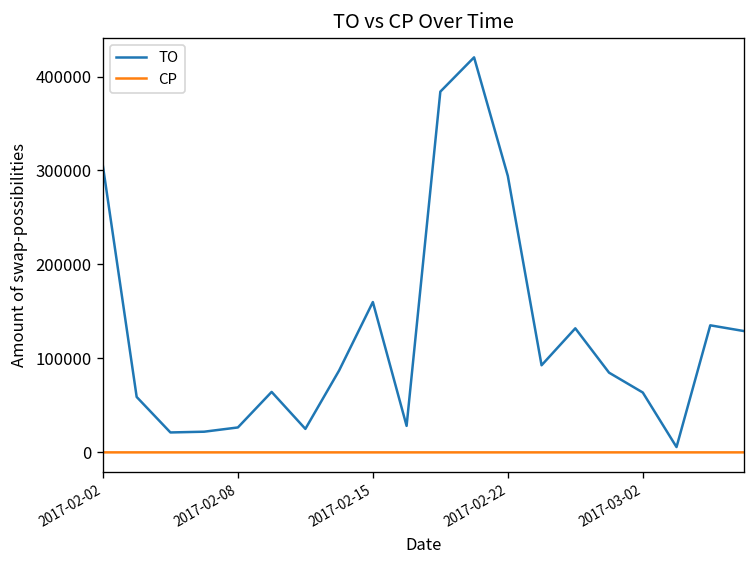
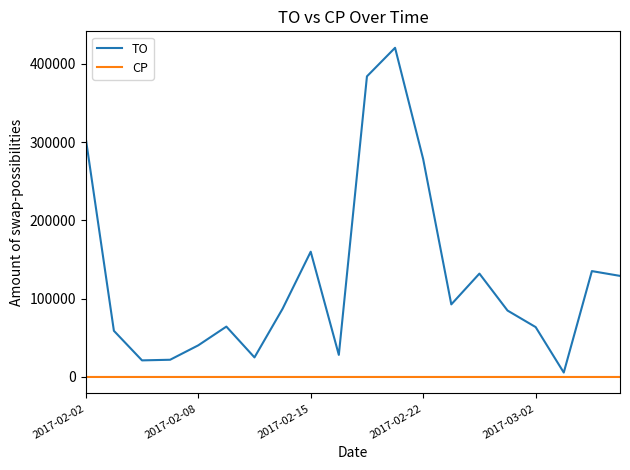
TO, 2017-02-08: 30000 -> 40000
TO, 2017-02-22: 290000 -> 280000
